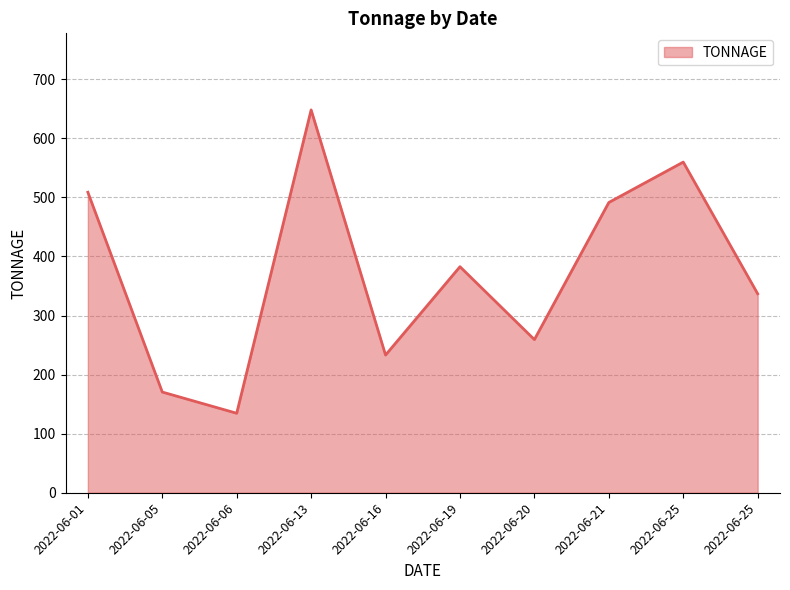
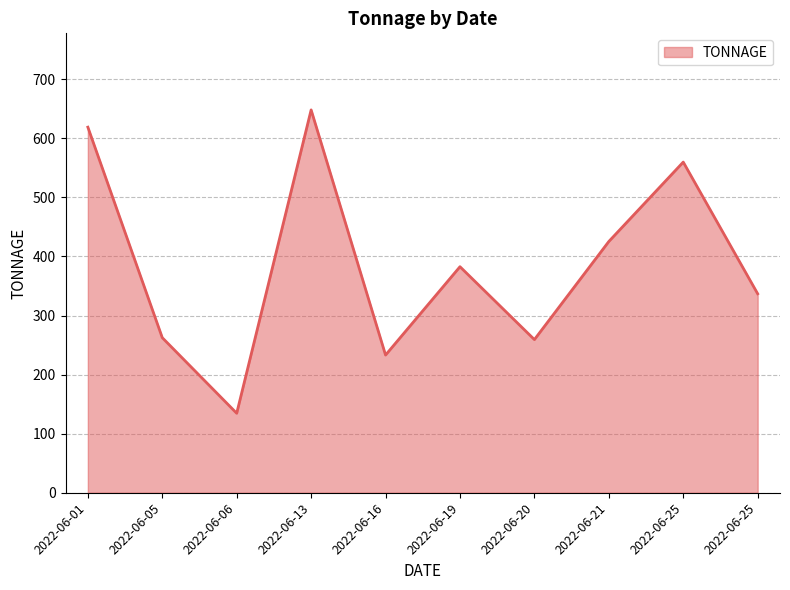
2022-06-01: 510 -> 620
2022-06-05: 170 -> 260
2022-06-21: 490 -> 430
